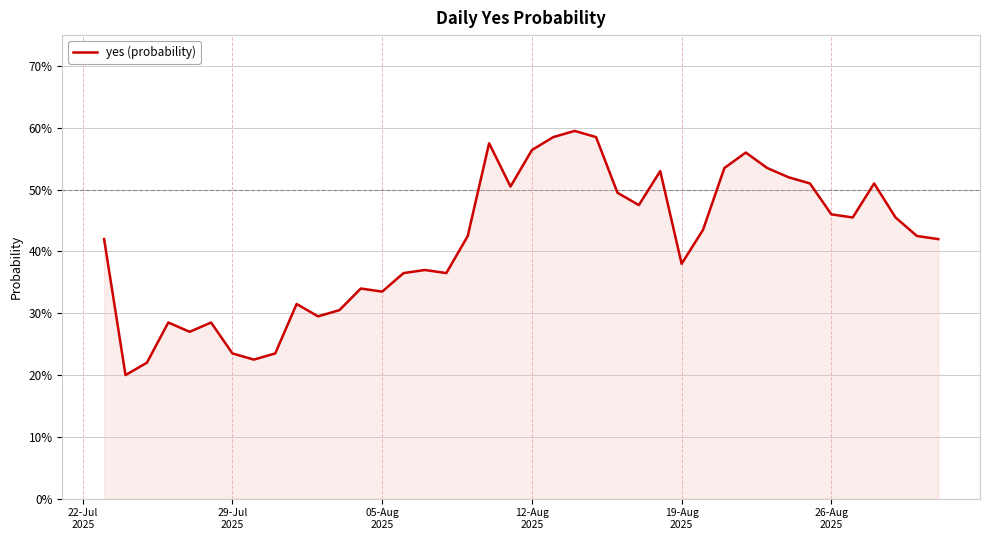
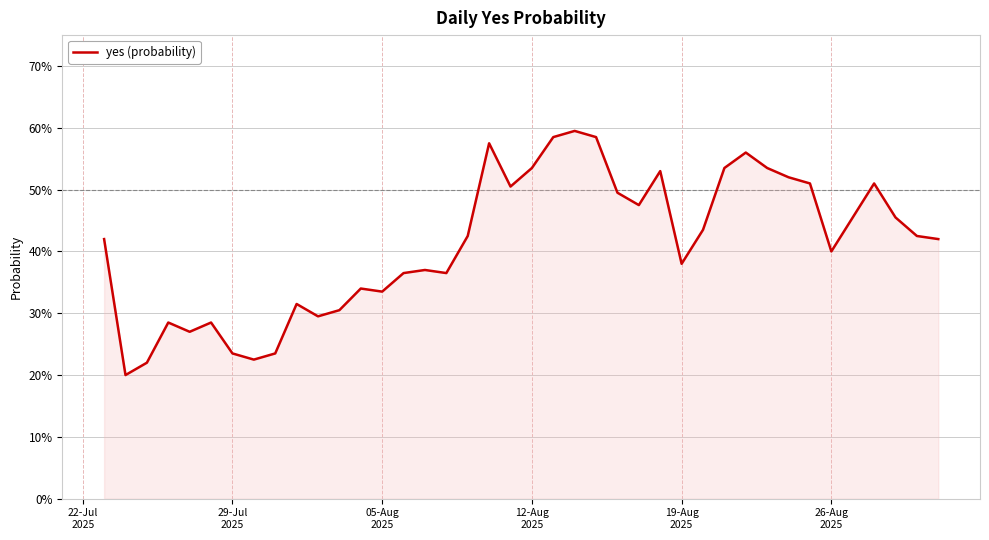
12-Aug 2025: 56% -> 54%
26-Aug 2025: 46% -> 40%
